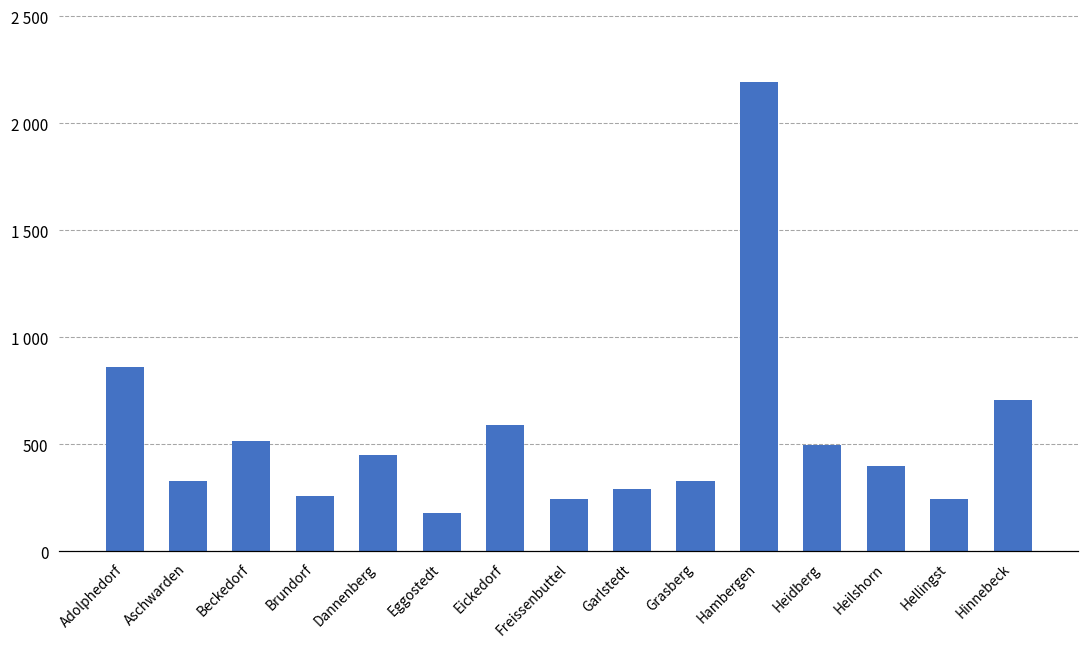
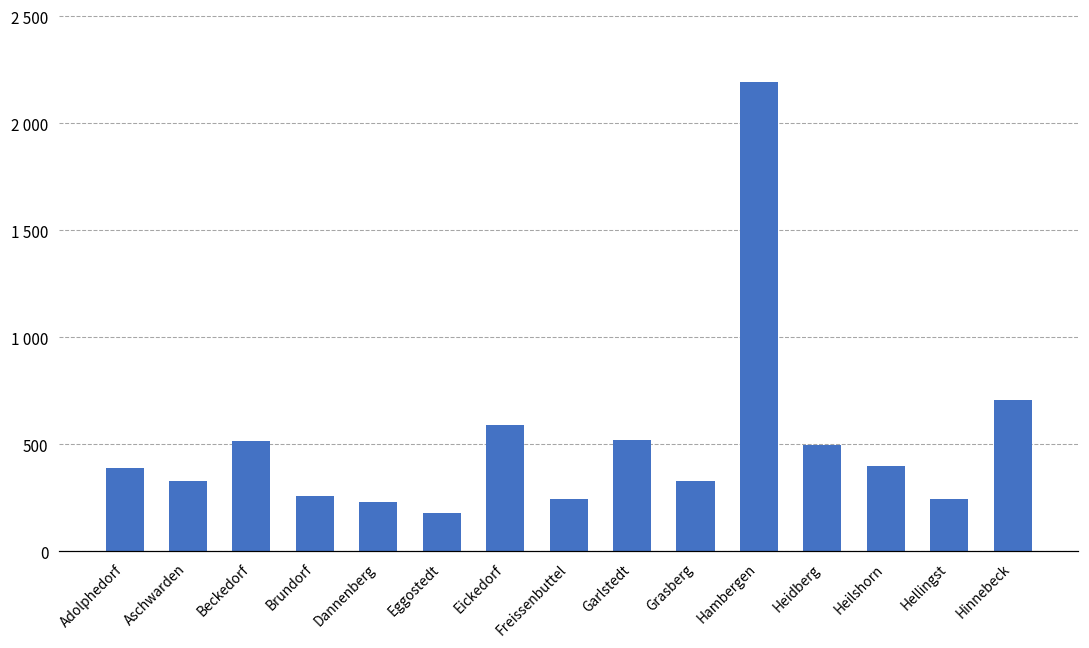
Adolphedorf: 860 -> 390
Dannenberg: 450 -> 230
Garlstedt: 290 -> 520
